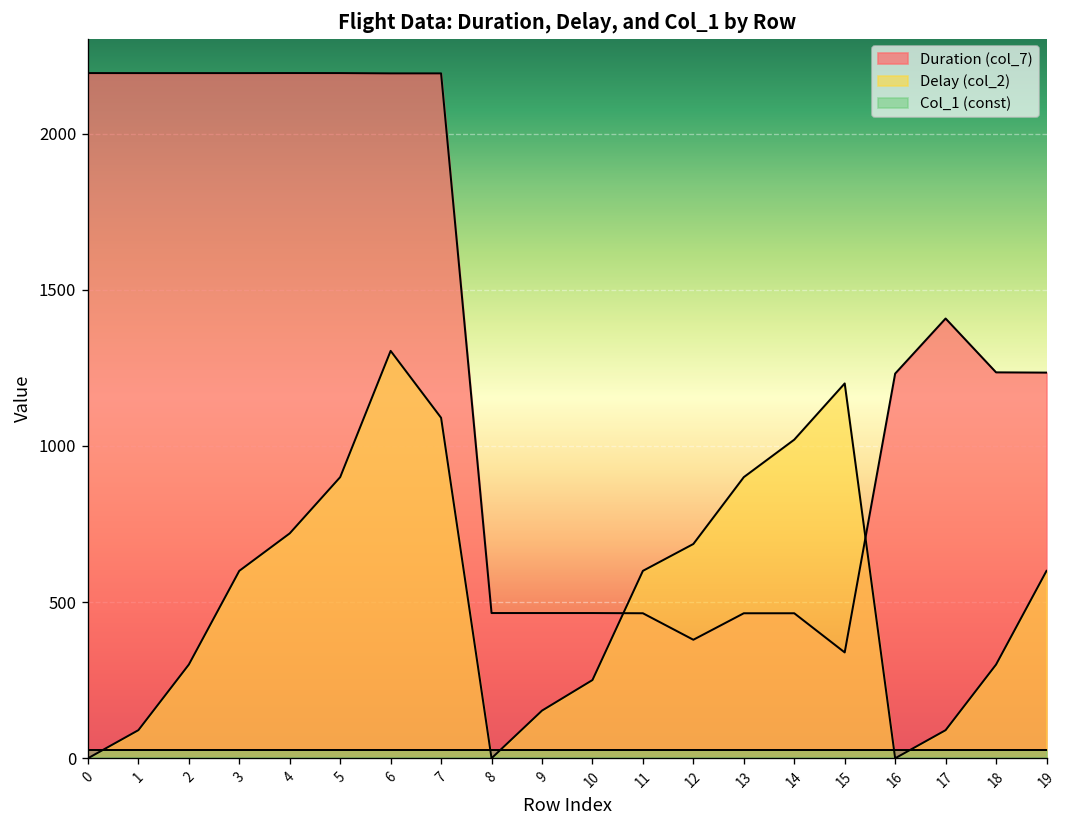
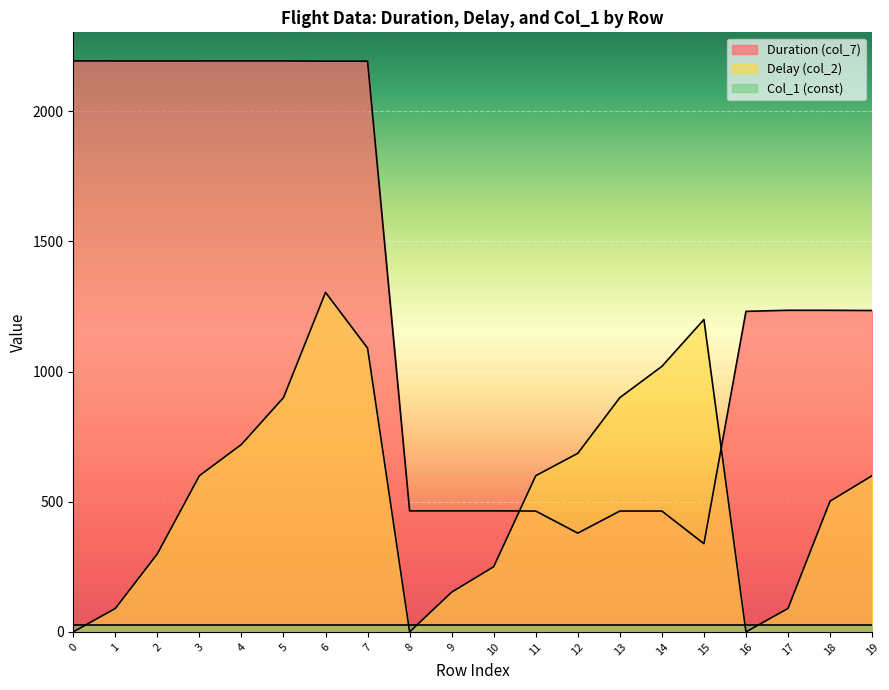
Duration (col_7), 17: 1410 -> 1240
Delay (col_2), 18: 300 -> 500
